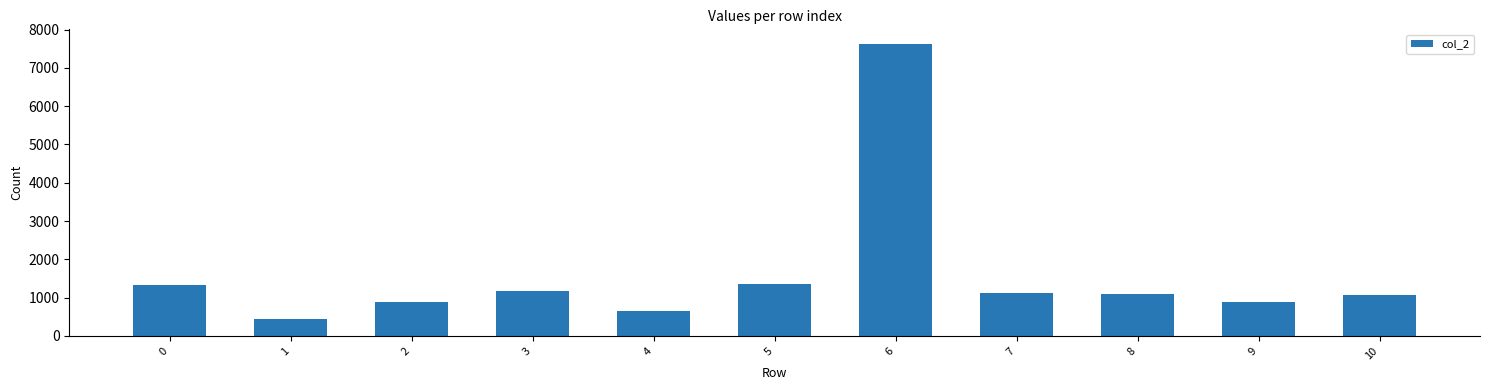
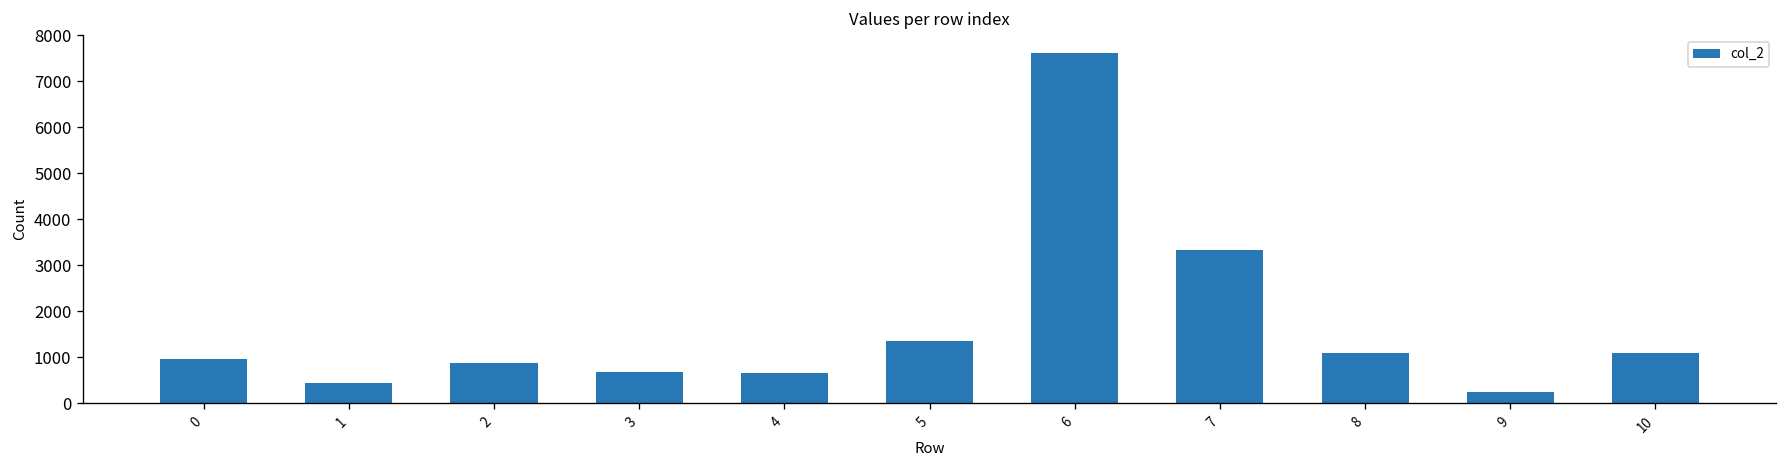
0: 1300 -> 1000
3: 1200 -> 700
7: 1100 -> 3300
9: 900 -> 200
